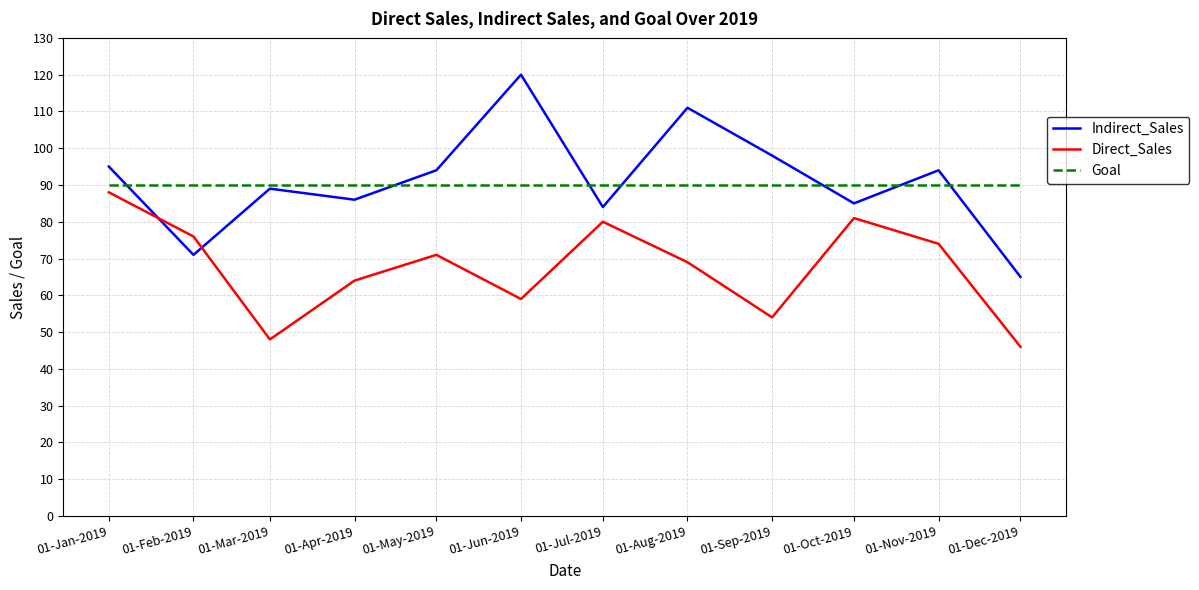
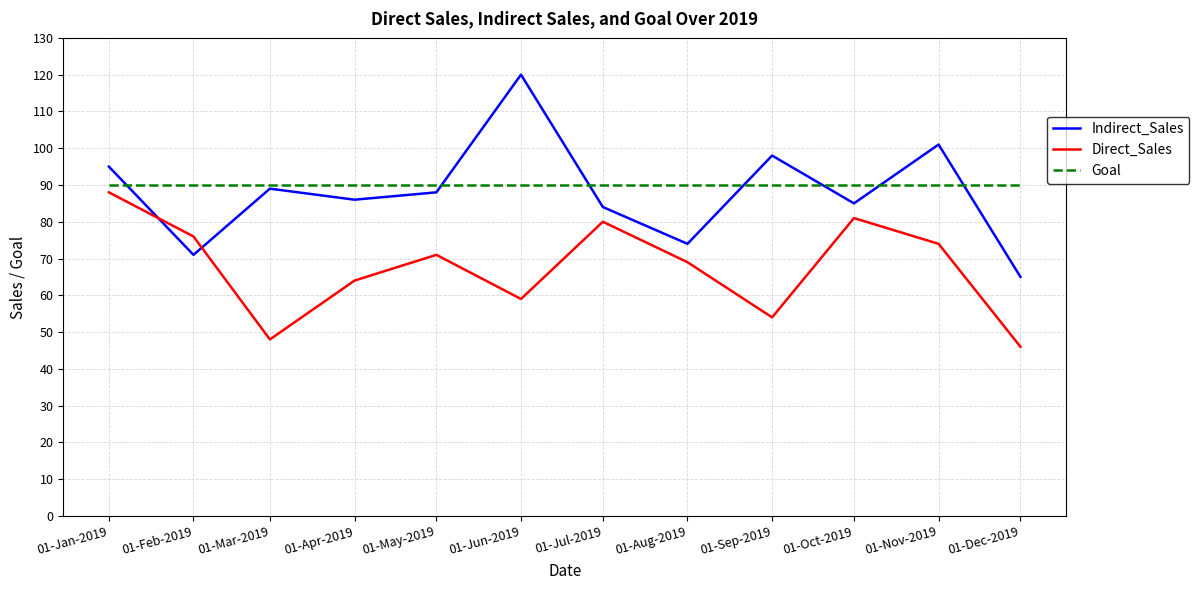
Indirect_Sales, 01-May-2019: 94 -> 88
Indirect_Sales, 01-Aug-2019: 111 -> 74
Indirect_Sales, 01-Nov-2019: 94 -> 101
